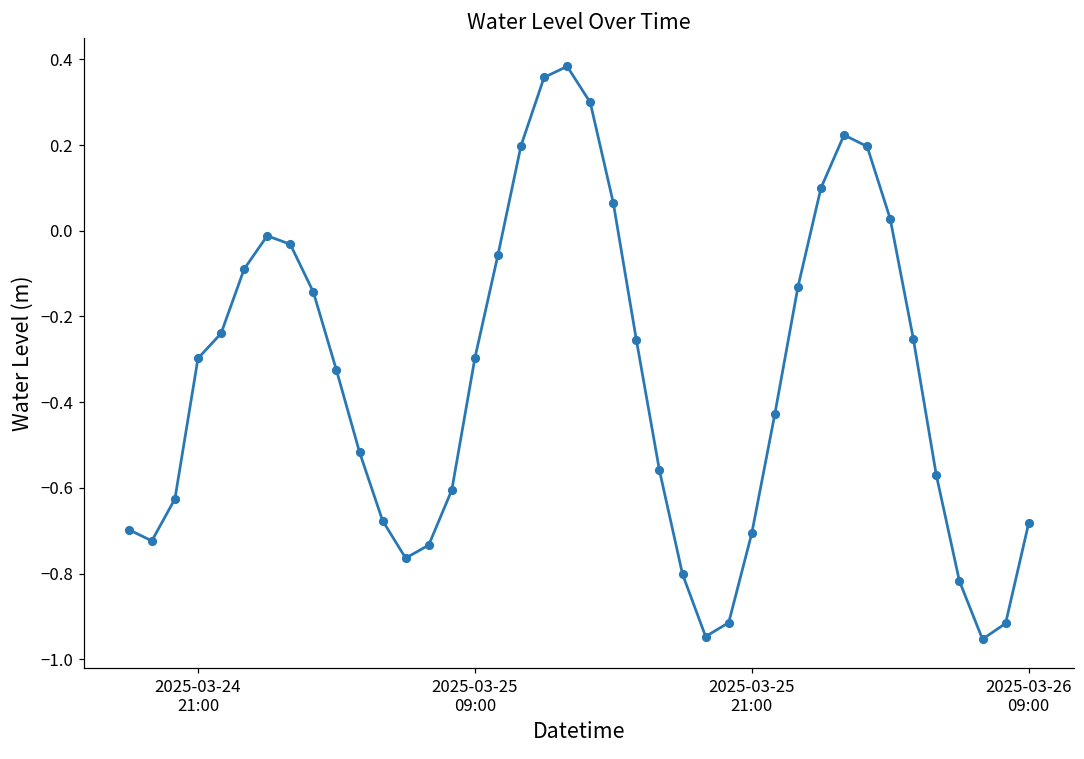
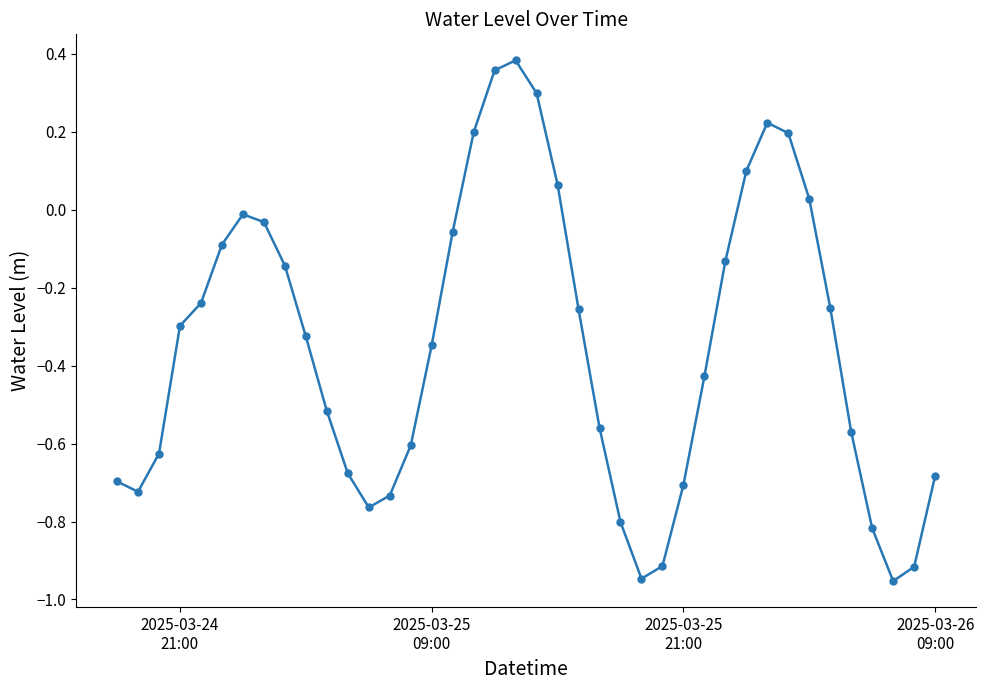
2025-03-25 09:00: -0.30 -> -0.35
